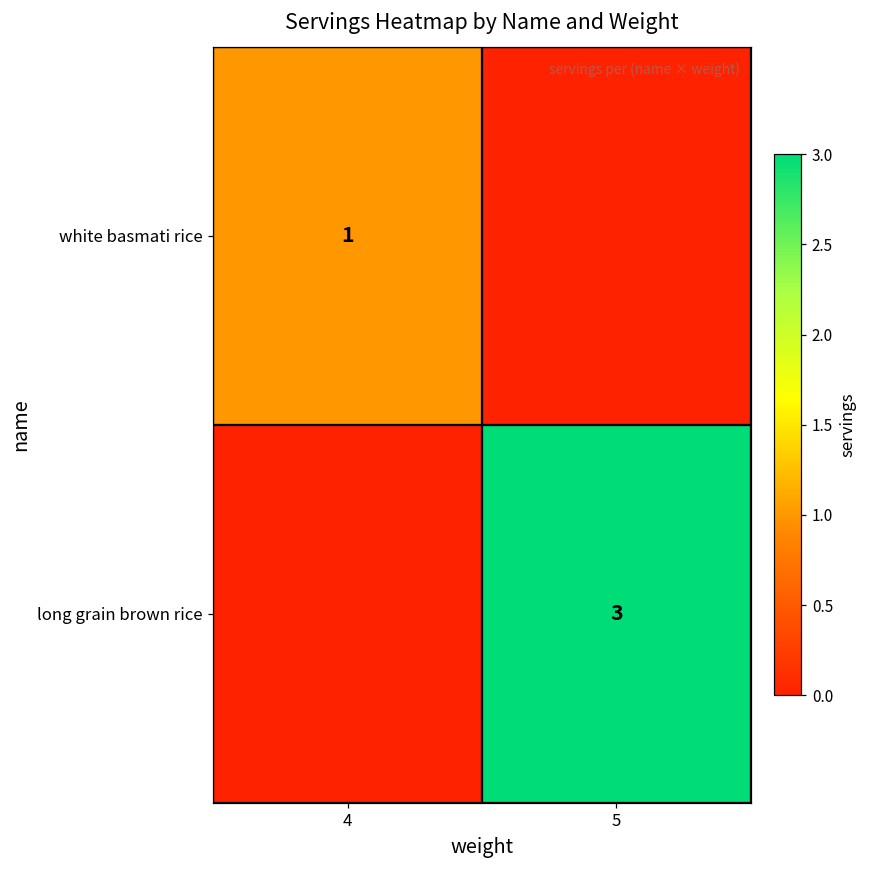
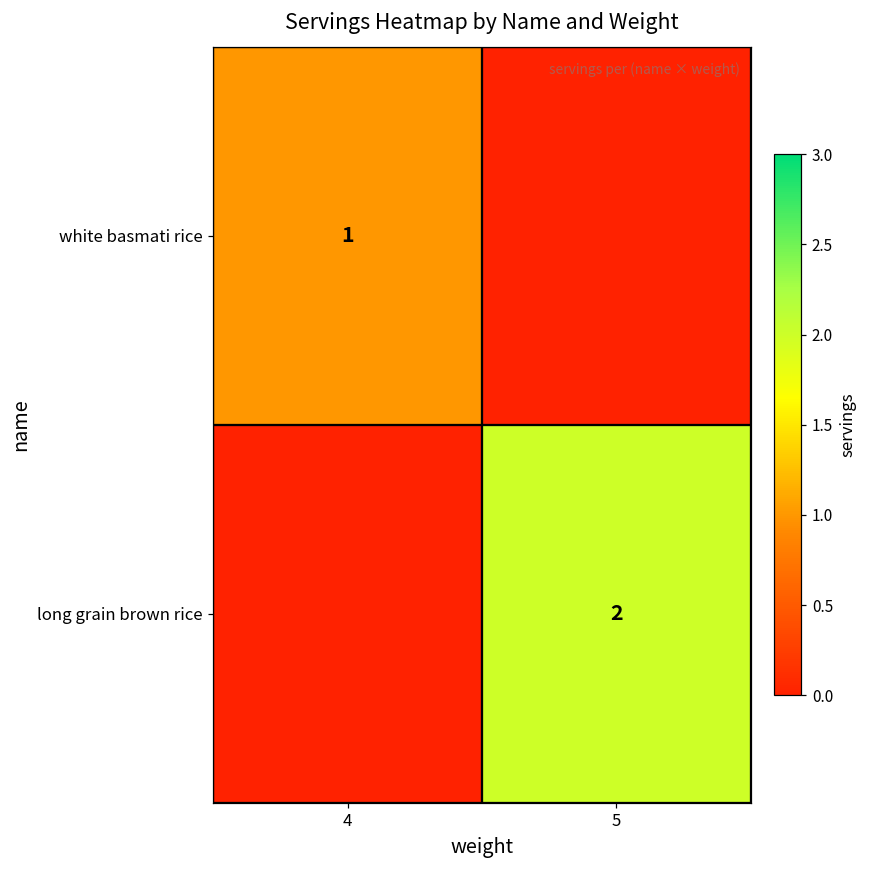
long grain brown rice, 5: 3 -> 2
